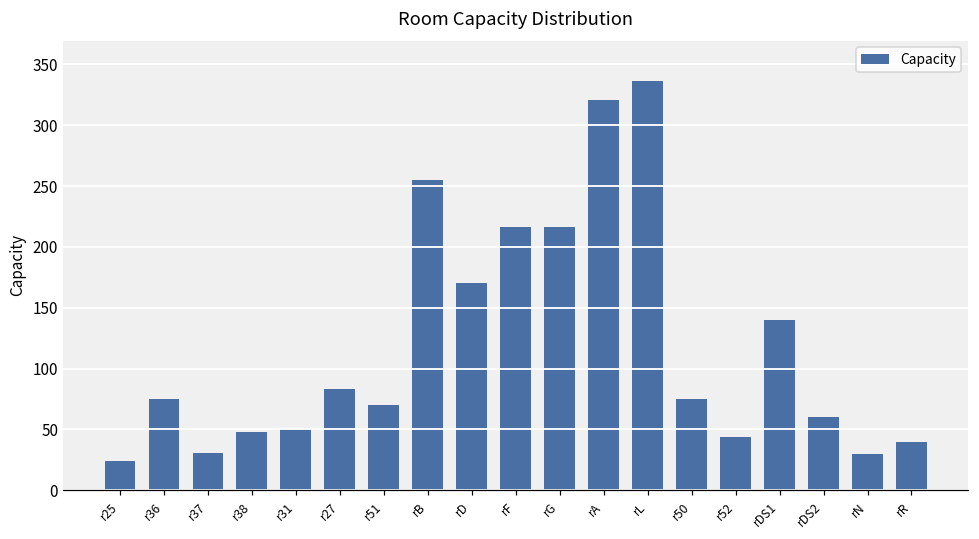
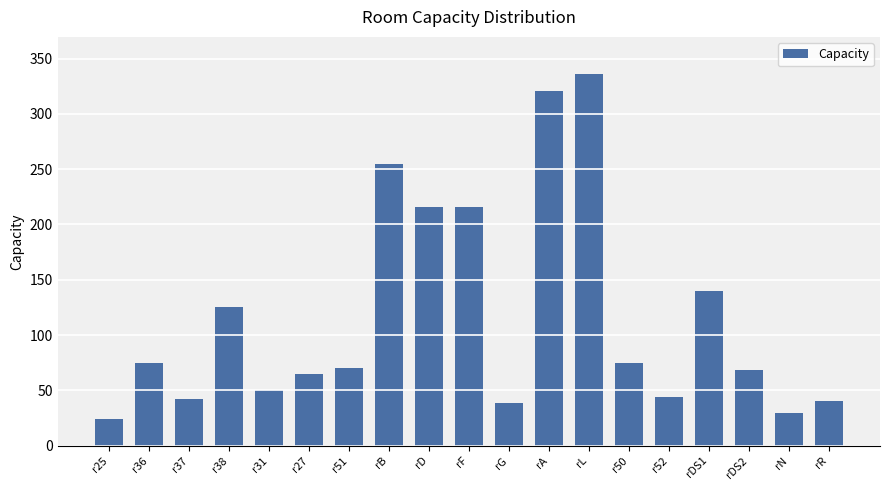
r37: 31 -> 42
r38: 48 -> 125
r27: 83 -> 65
rD: 170 -> 216
rG: 216 -> 39
rDS2: 60 -> 68
